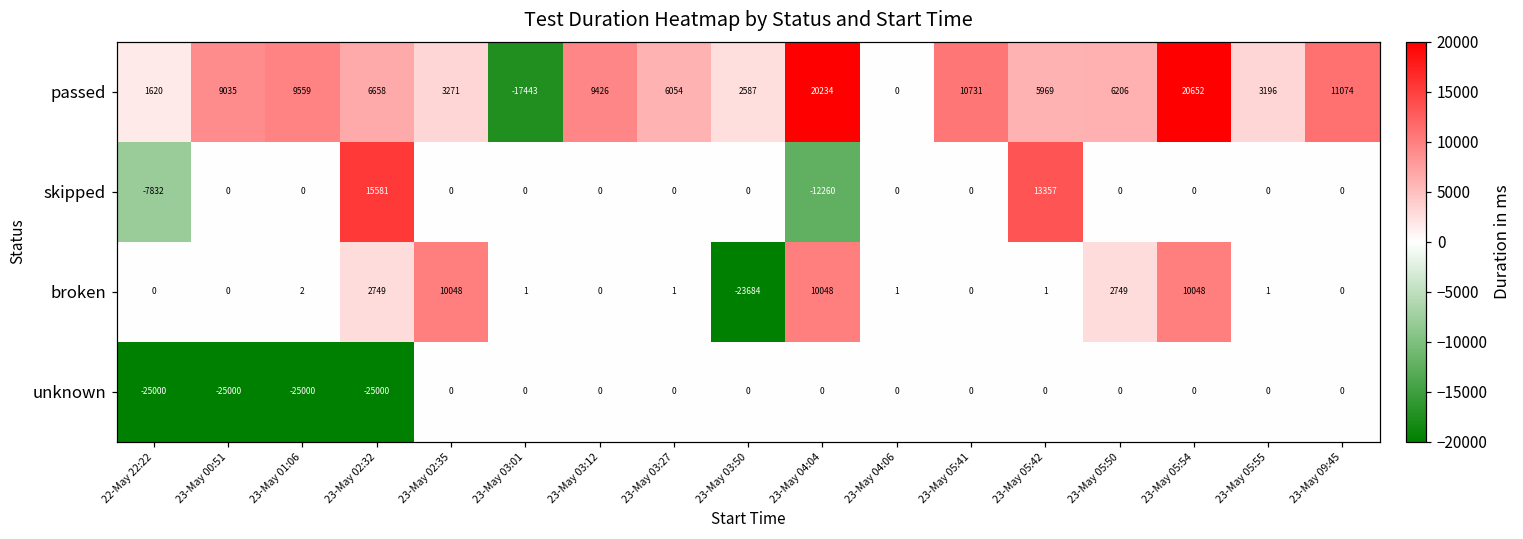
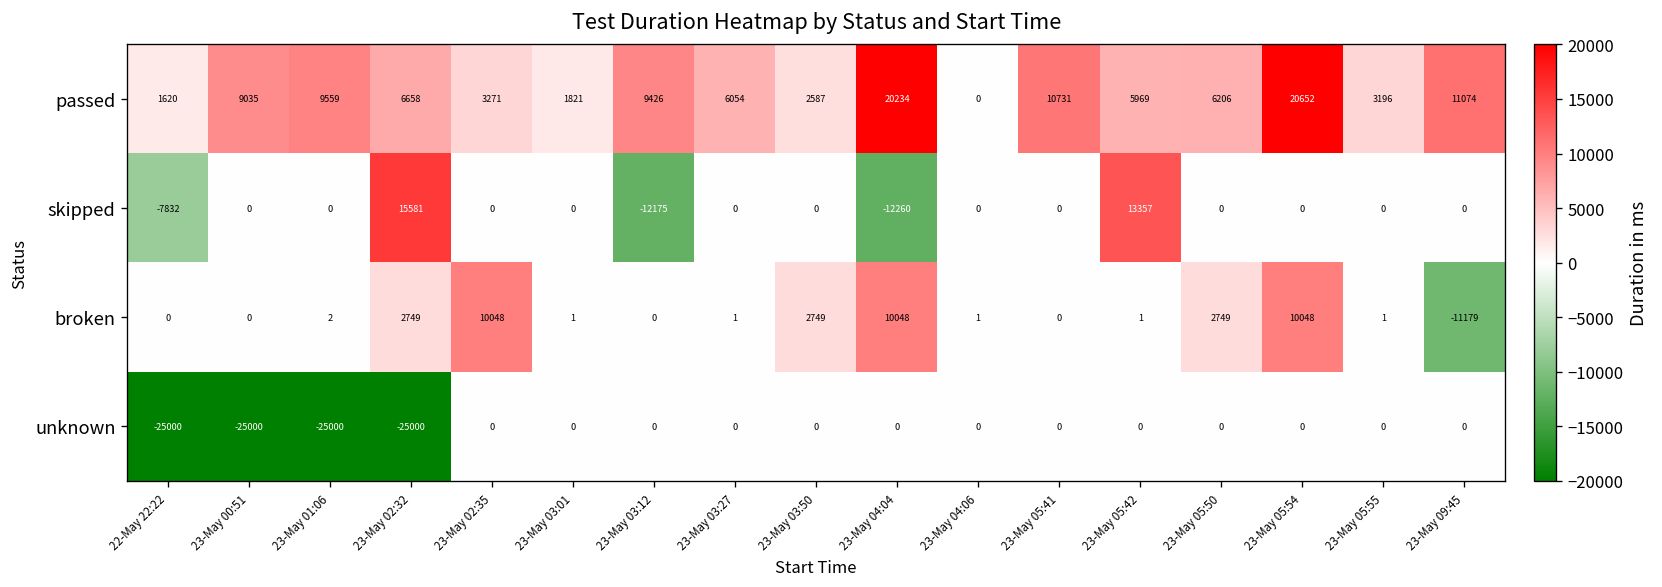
passed, 23-May 03:01: -17443 -> 1821
skipped, 23-May 03:12: 0 -> -12175
broken, 23-May 03:50: -23684 -> 2749
broken, 23-May 09:45: 0 -> -11179
